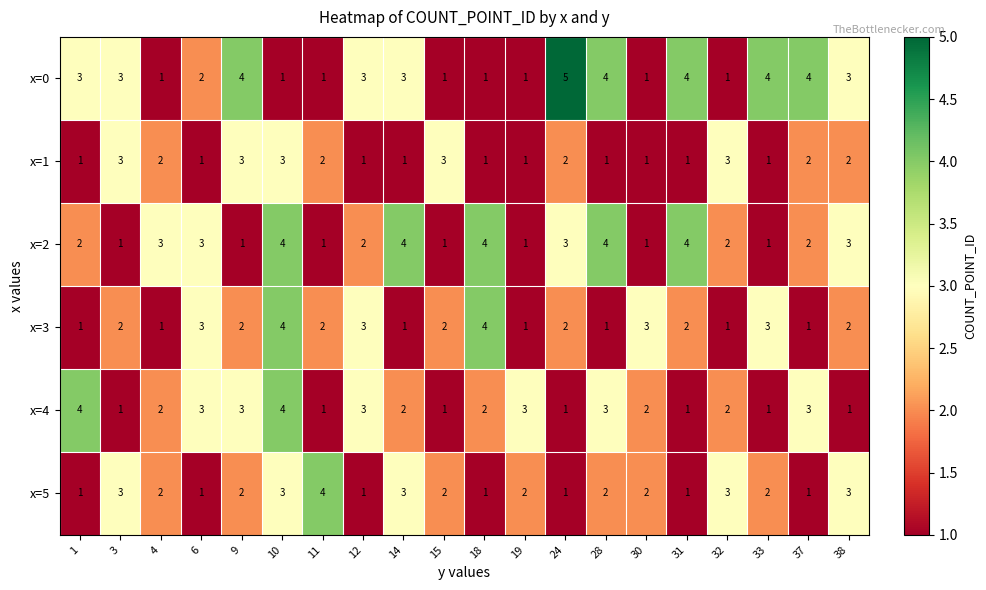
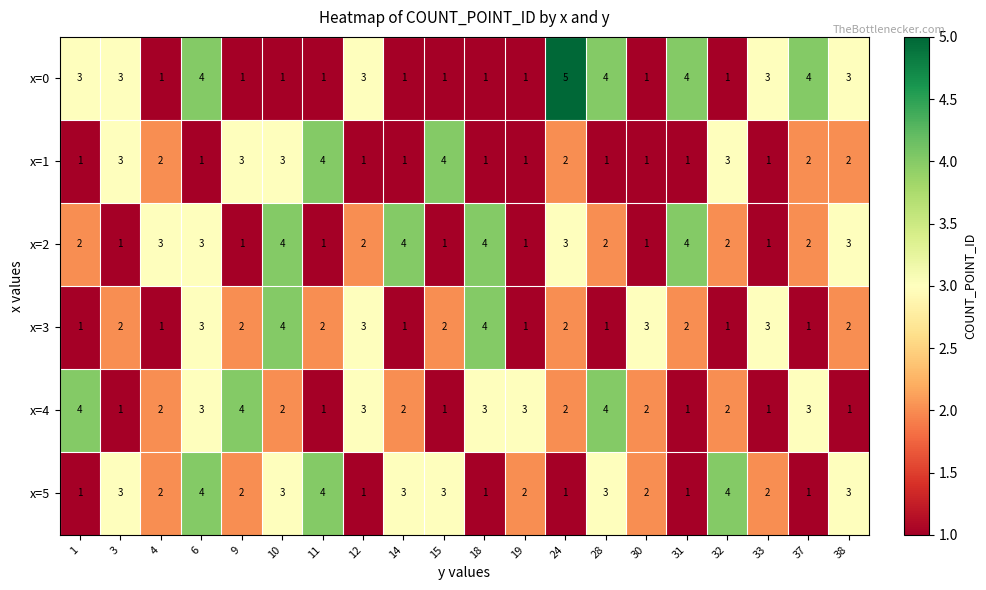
x=0, 6: 2 -> 4
x=0, 9: 4 -> 1
x=0, 14: 3 -> 1
x=0, 33: 4 -> 3
x=1, 11: 2 -> 4
x=1, 15: 3 -> 4
x=2, 28: 4 -> 2
x=4, 9: 3 -> 4
x=4, 10: 4 -> 2
x=4, 18: 2 -> 3
x=4, 24: 1 -> 2
x=4, 28: 3 -> 4
x=5, 6: 1 -> 4
x=5, 15: 2 -> 3
x=5, 28: 2 -> 3
x=5, 32: 3 -> 4
